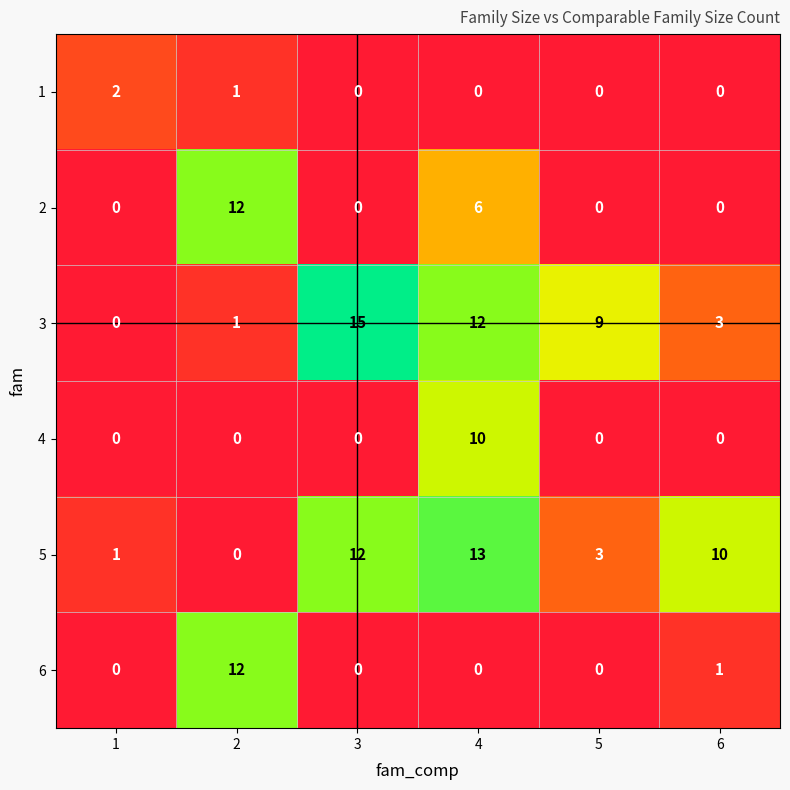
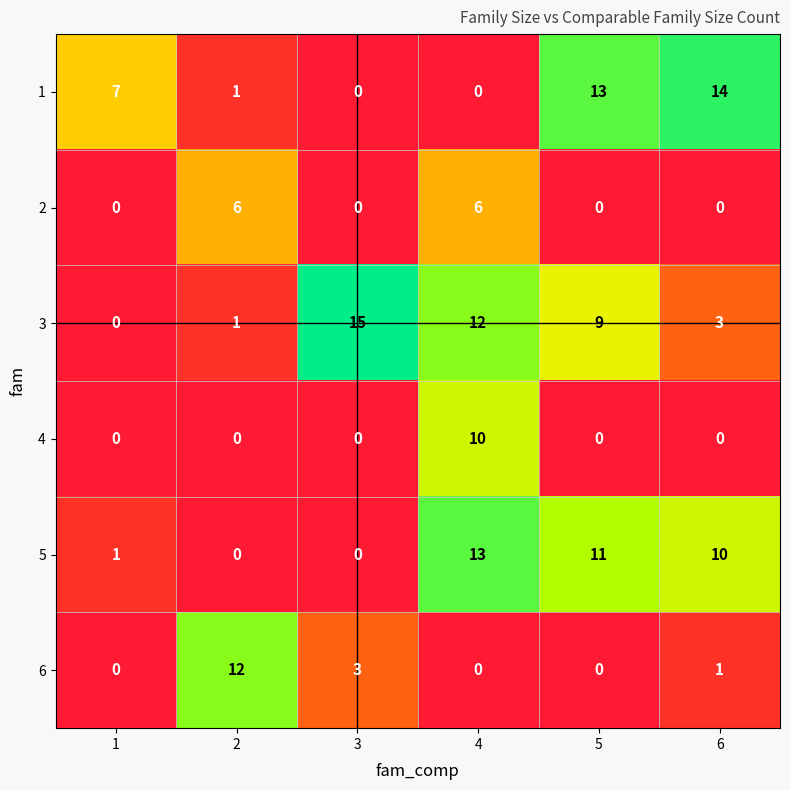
1, 1: 2 -> 7
1, 5: 0 -> 13
1, 6: 0 -> 14
2, 2: 12 -> 6
5, 3: 12 -> 0
5, 5: 3 -> 11
6, 3: 0 -> 3
